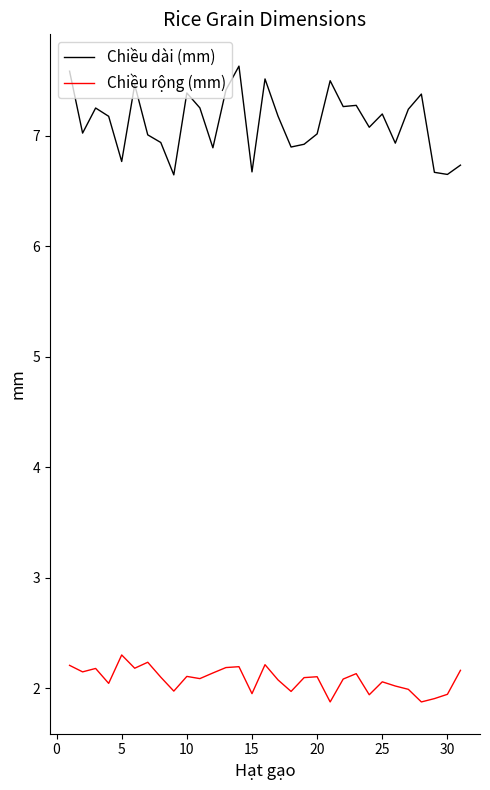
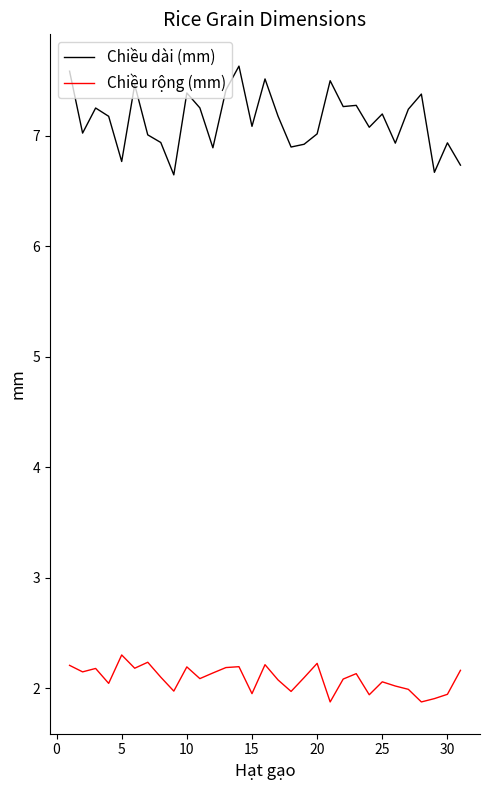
Chiều rộng (mm), 10: 2.11 -> 2.19
Chiều dài (mm), 15: 6.67 -> 7.08
Chiều rộng (mm), 20: 2.10 -> 2.22
Chiều dài (mm), 30: 6.65 -> 6.93
